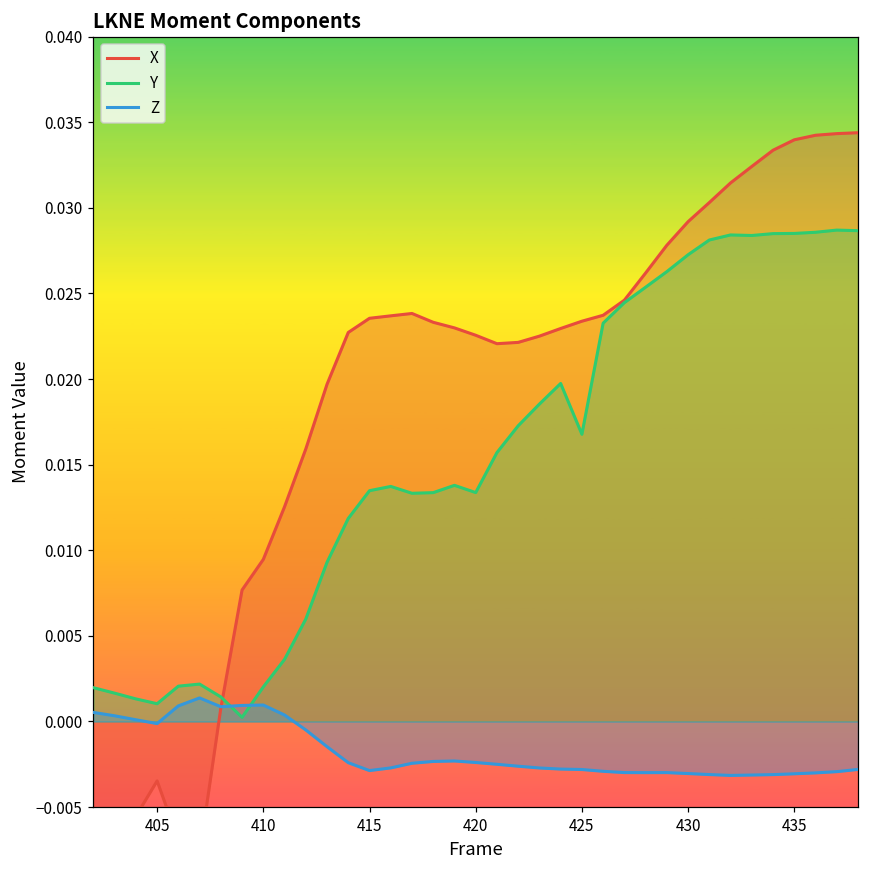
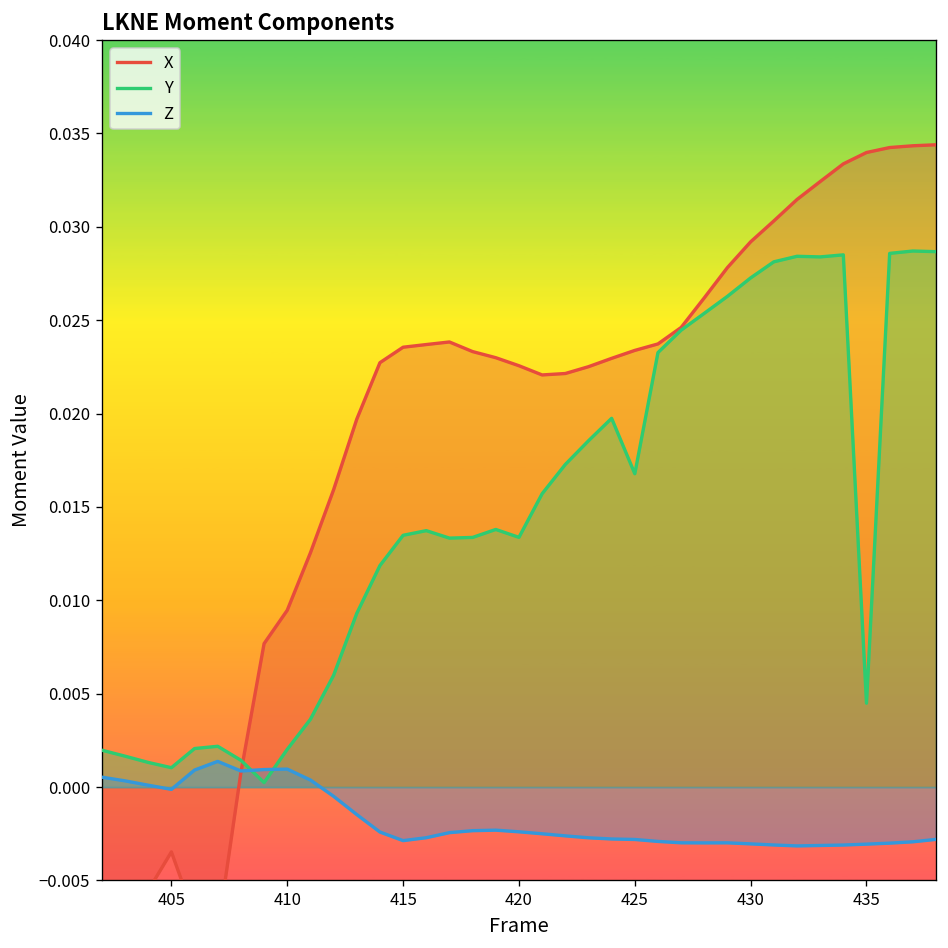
Y, 435: 0.0285 -> 0.0045
